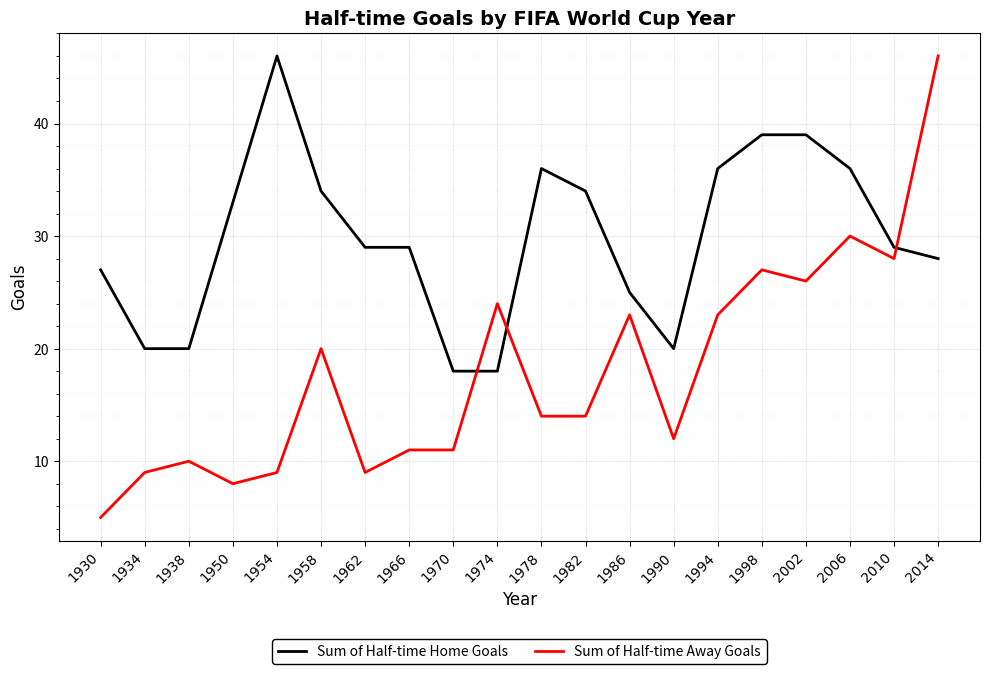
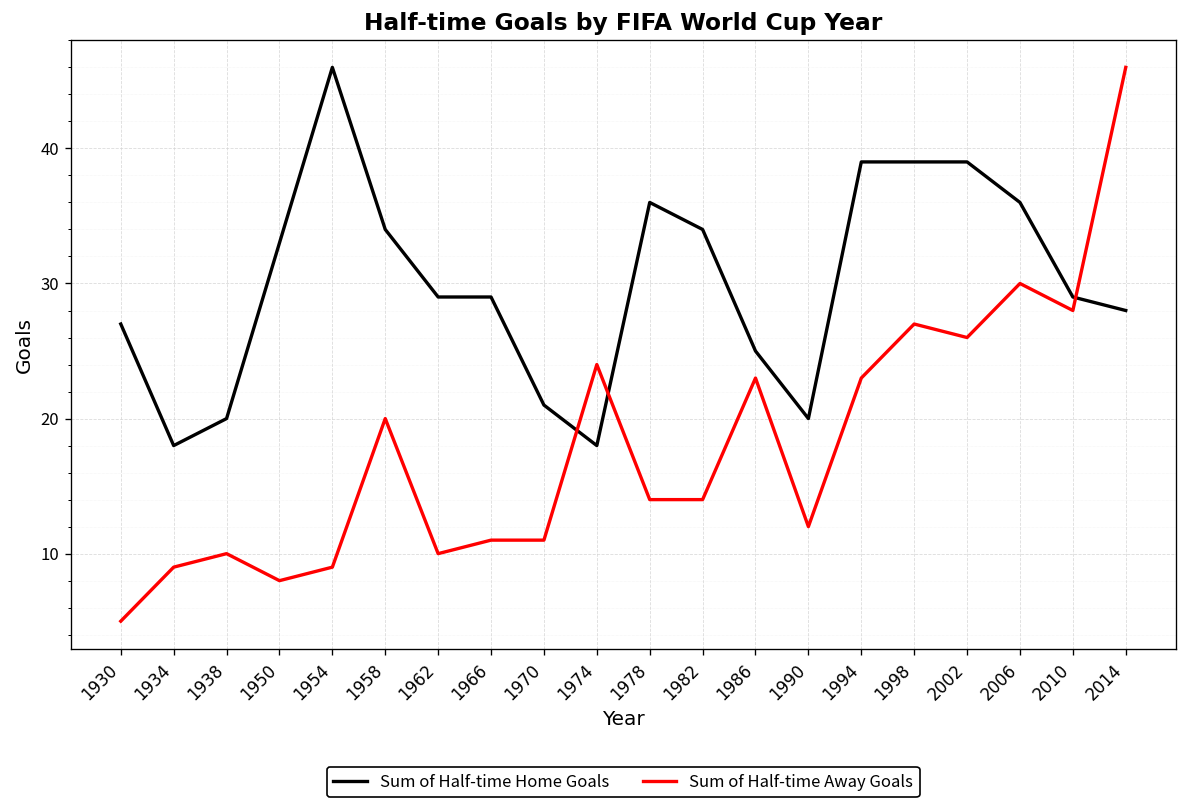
Sum of Half-time Home Goals, 1934: 20 -> 18
Sum of Half-time Away Goals, 1962: 9 -> 10
Sum of Half-time Home Goals, 1970: 18 -> 21
Sum of Half-time Home Goals, 1994: 36 -> 39
